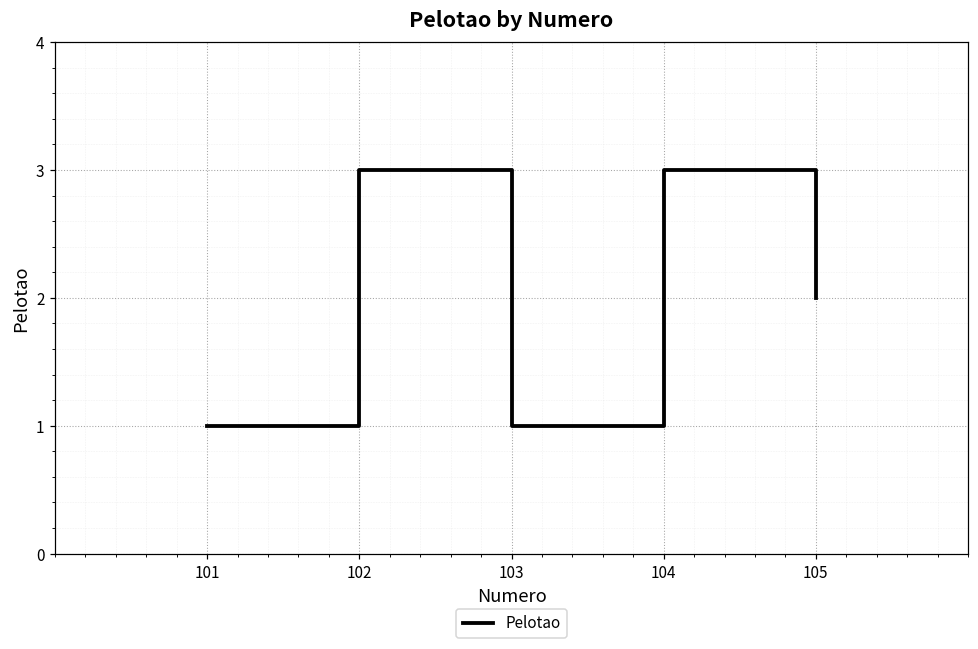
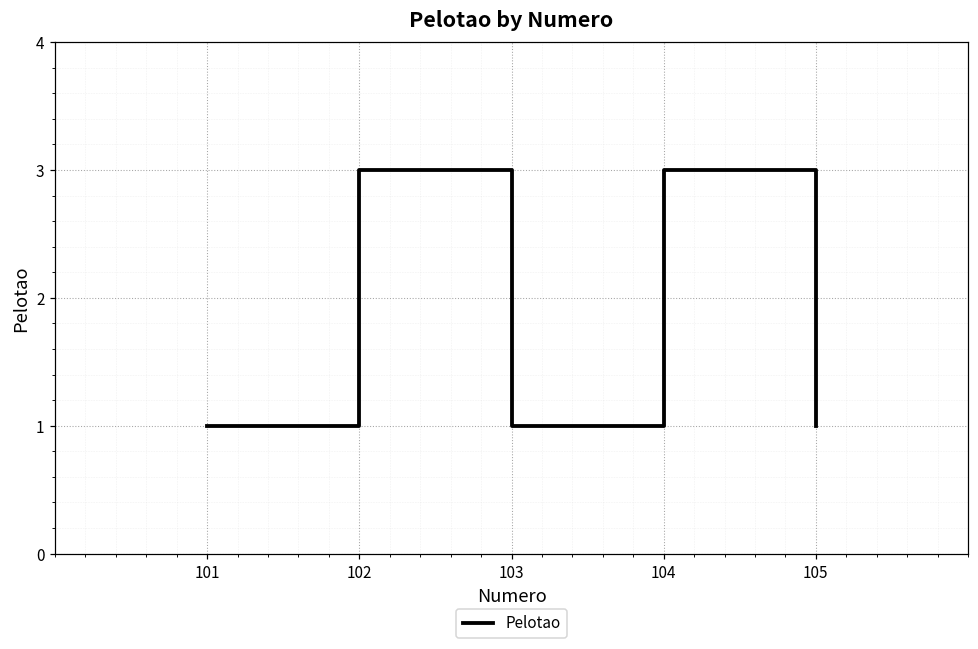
105: 2 -> 1
